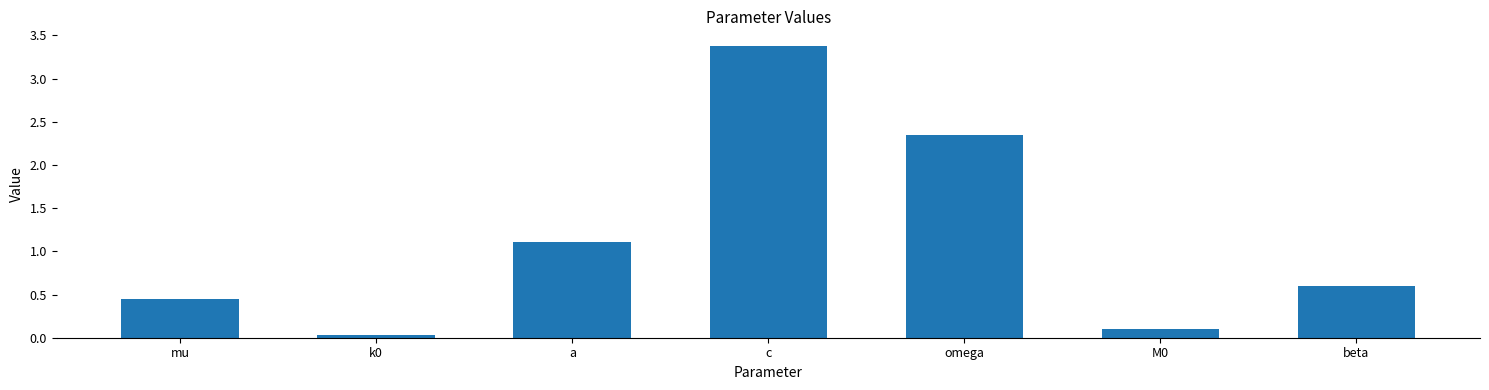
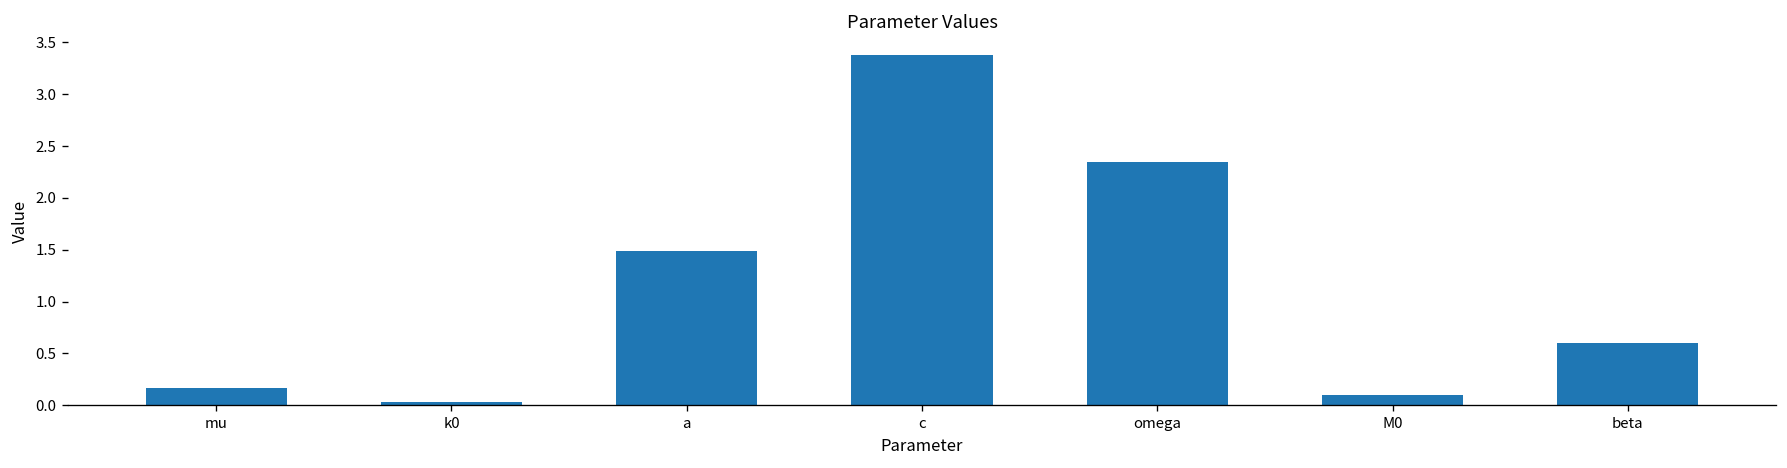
mu: 0.4 -> 0.2
a: 1.1 -> 1.5
